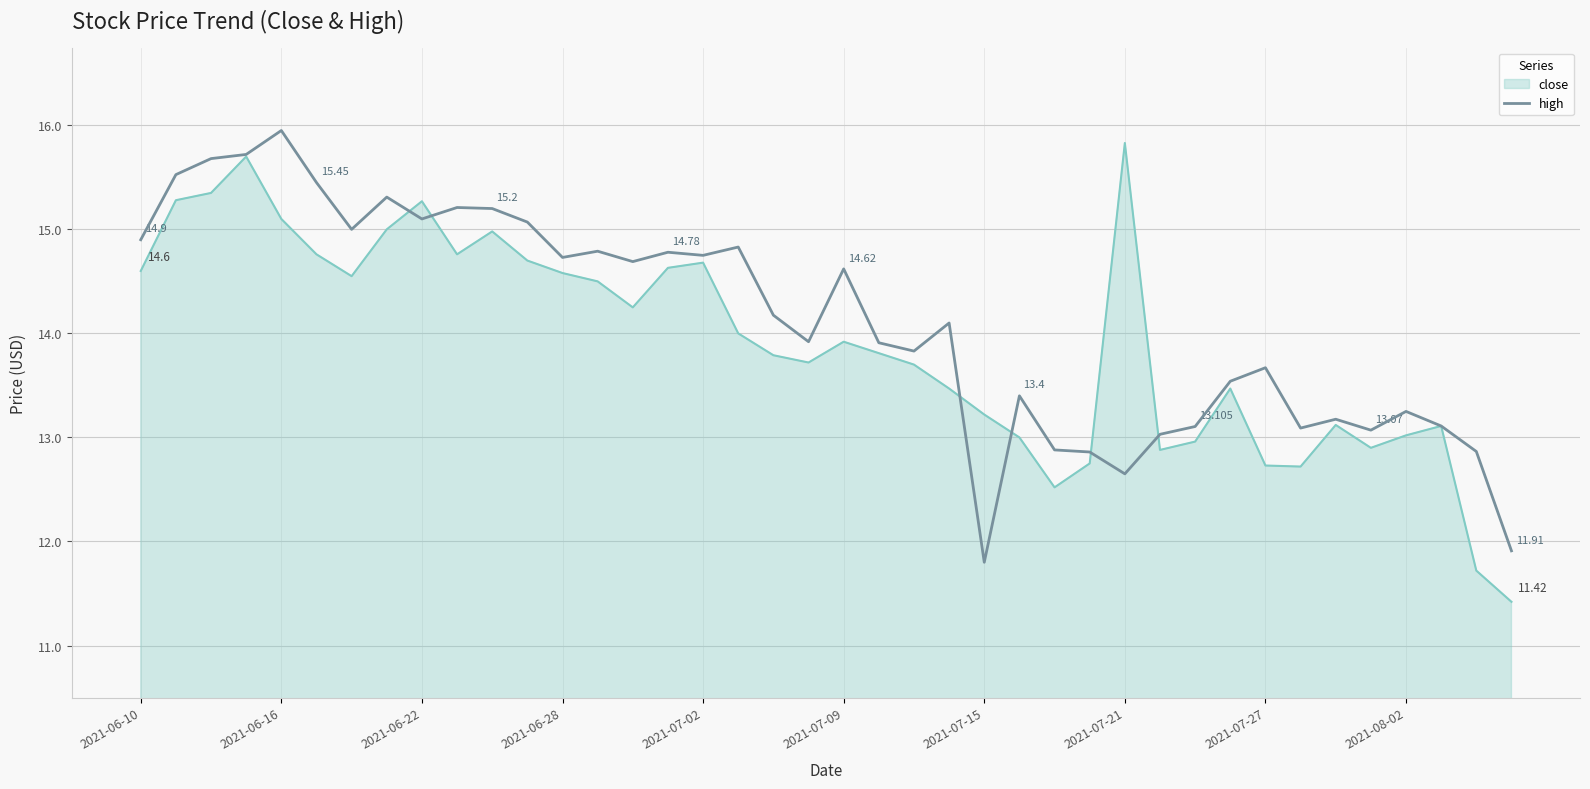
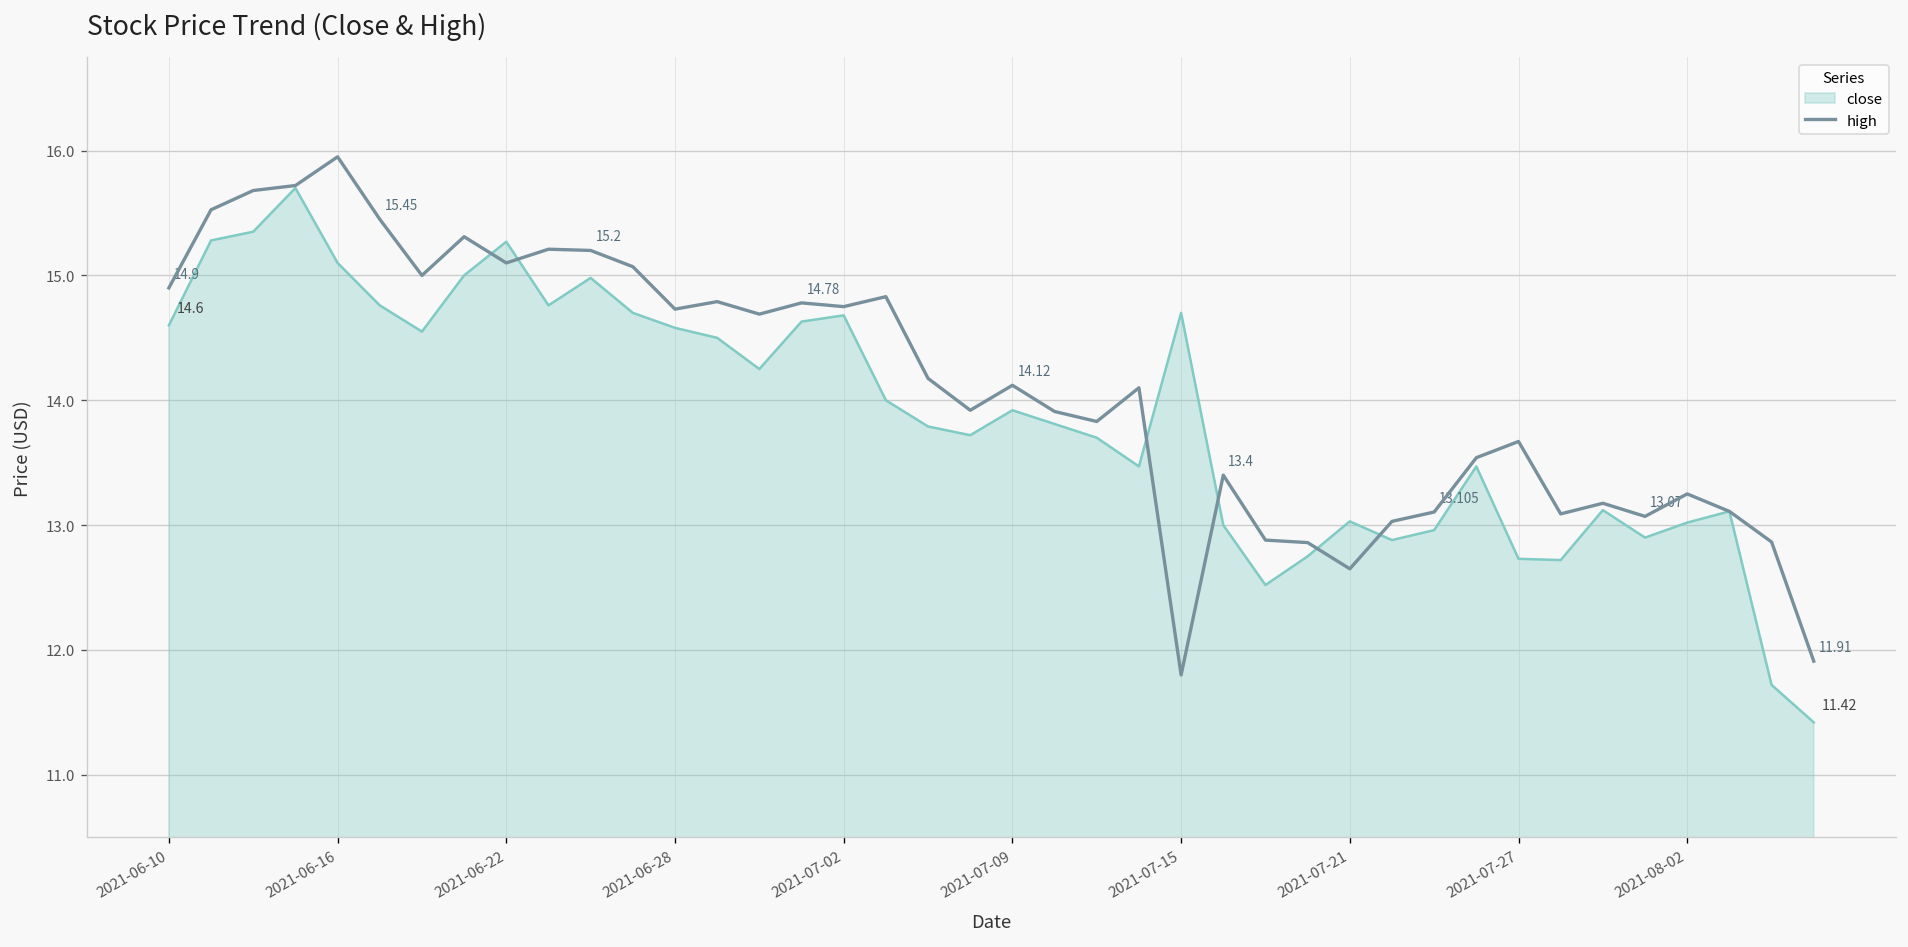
high, 2021-07-09: 14.62 -> 14.12
close, 2021-07-15: 13.22 -> 14.70
close, 2021-07-21: 15.83 -> 13.03
